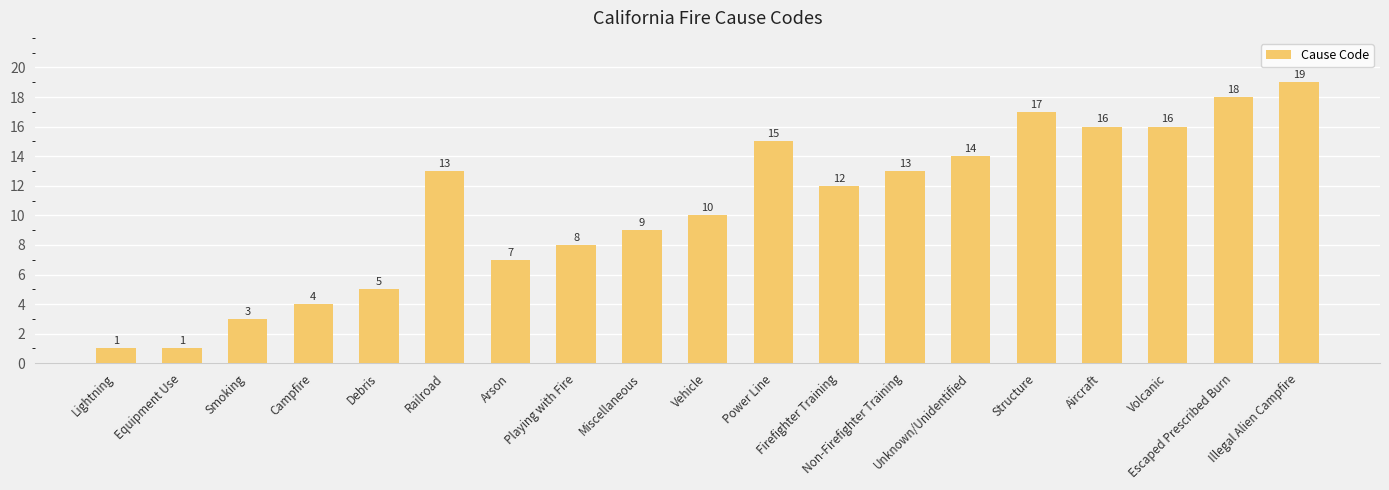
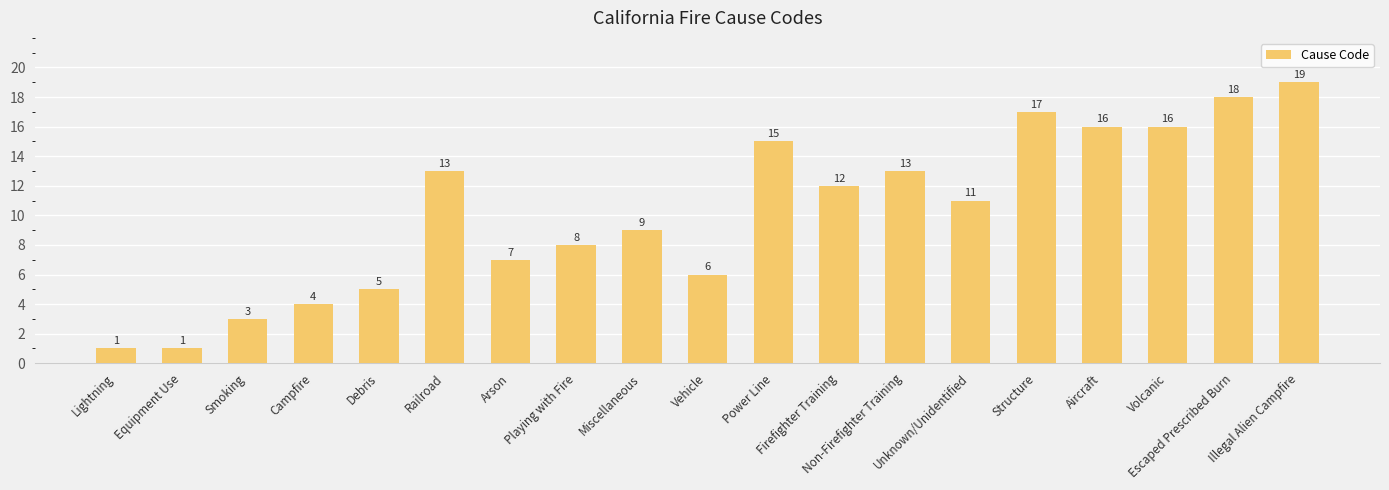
Vehicle: 10 -> 6
Unknown/Unidentified: 14 -> 11
